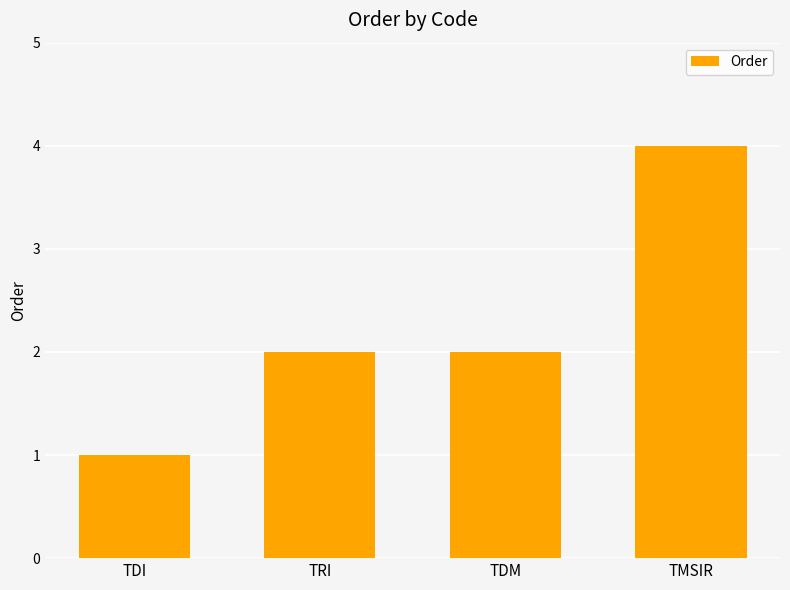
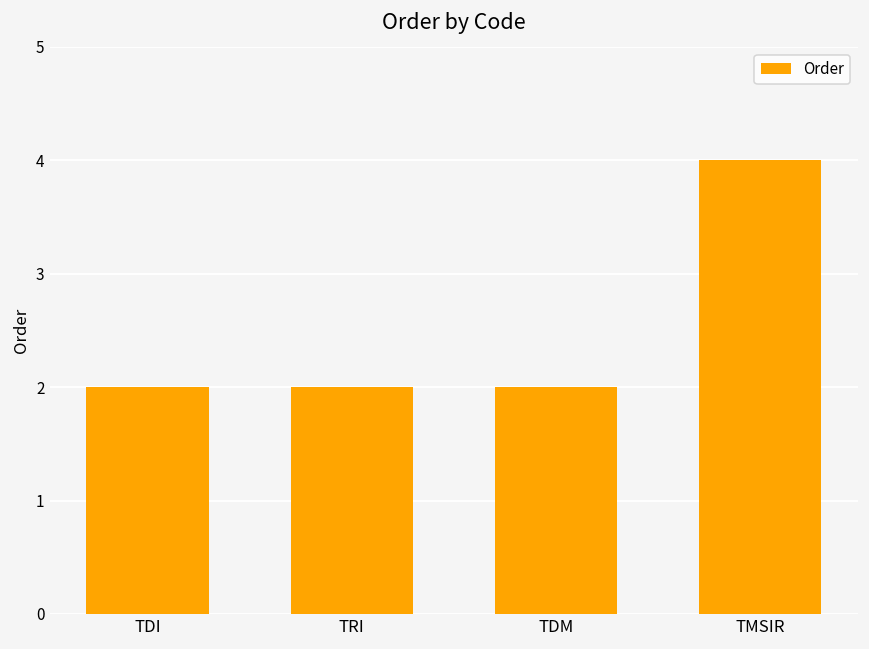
TDI: 1 -> 2
